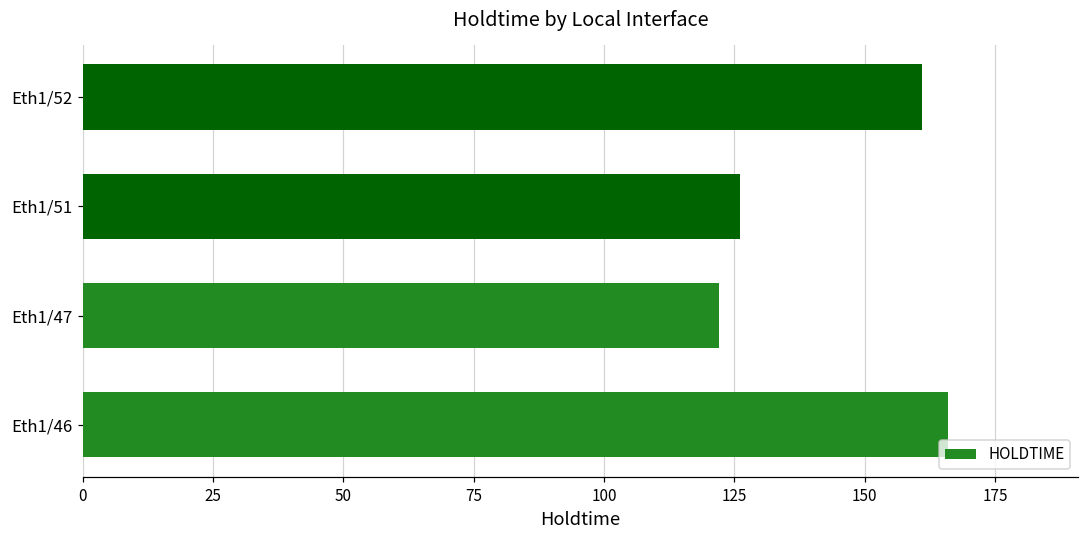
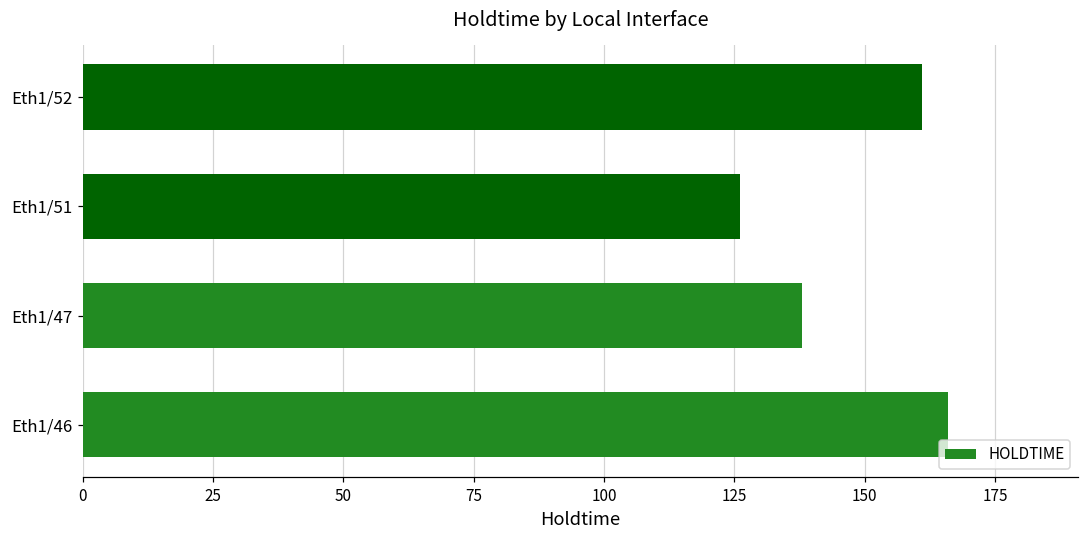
Eth1/47: 122 -> 138
